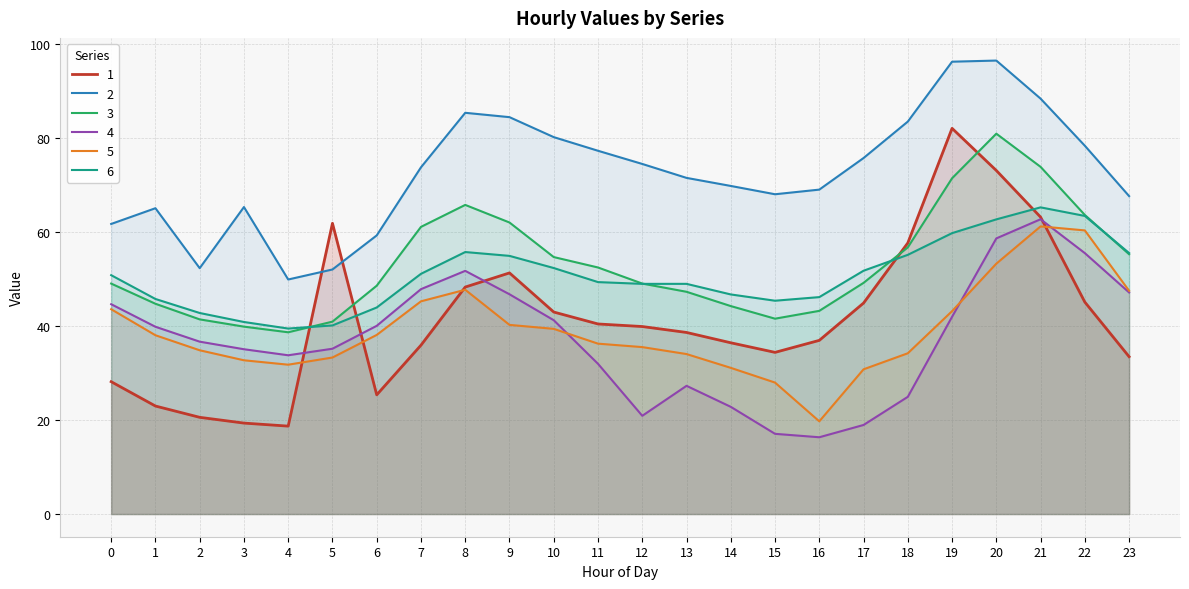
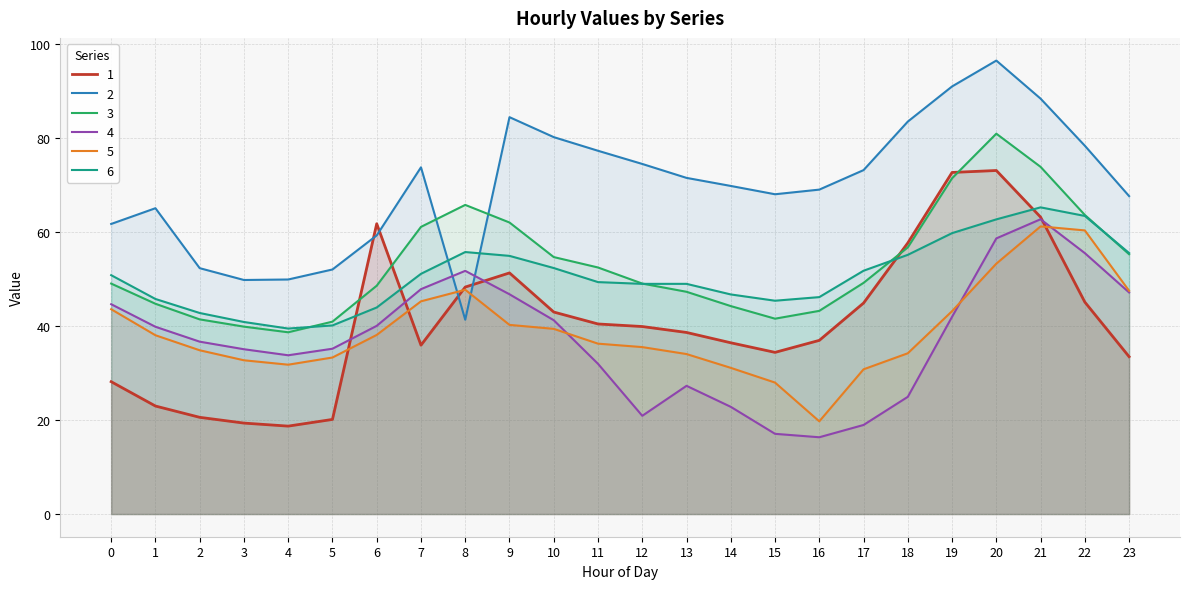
2, 3: 65 -> 50
1, 5: 62 -> 20
1, 6: 25 -> 62
2, 8: 85 -> 41
2, 17: 76 -> 73
1, 19: 82 -> 73
2, 19: 96 -> 91
